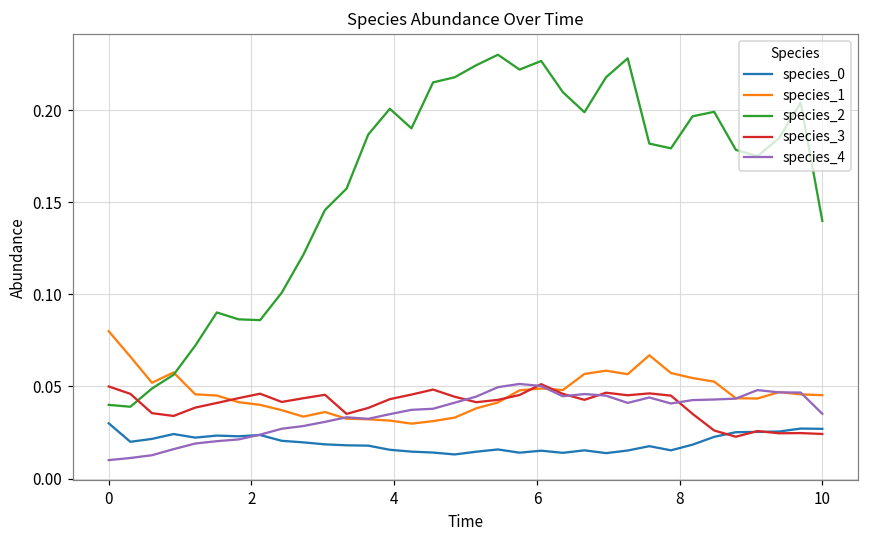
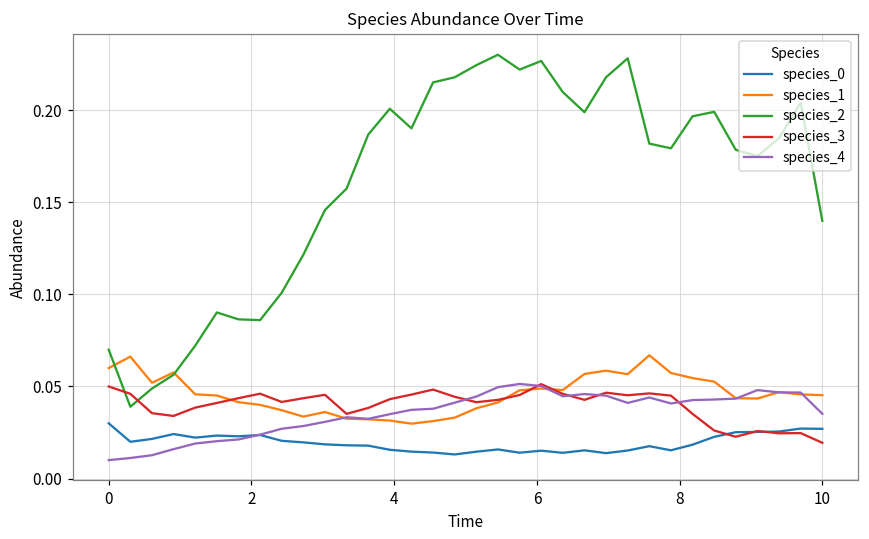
species_1, 0: 0.08 -> 0.06
species_2, 0: 0.04 -> 0.07
species_3, 10: 0.024 -> 0.019
